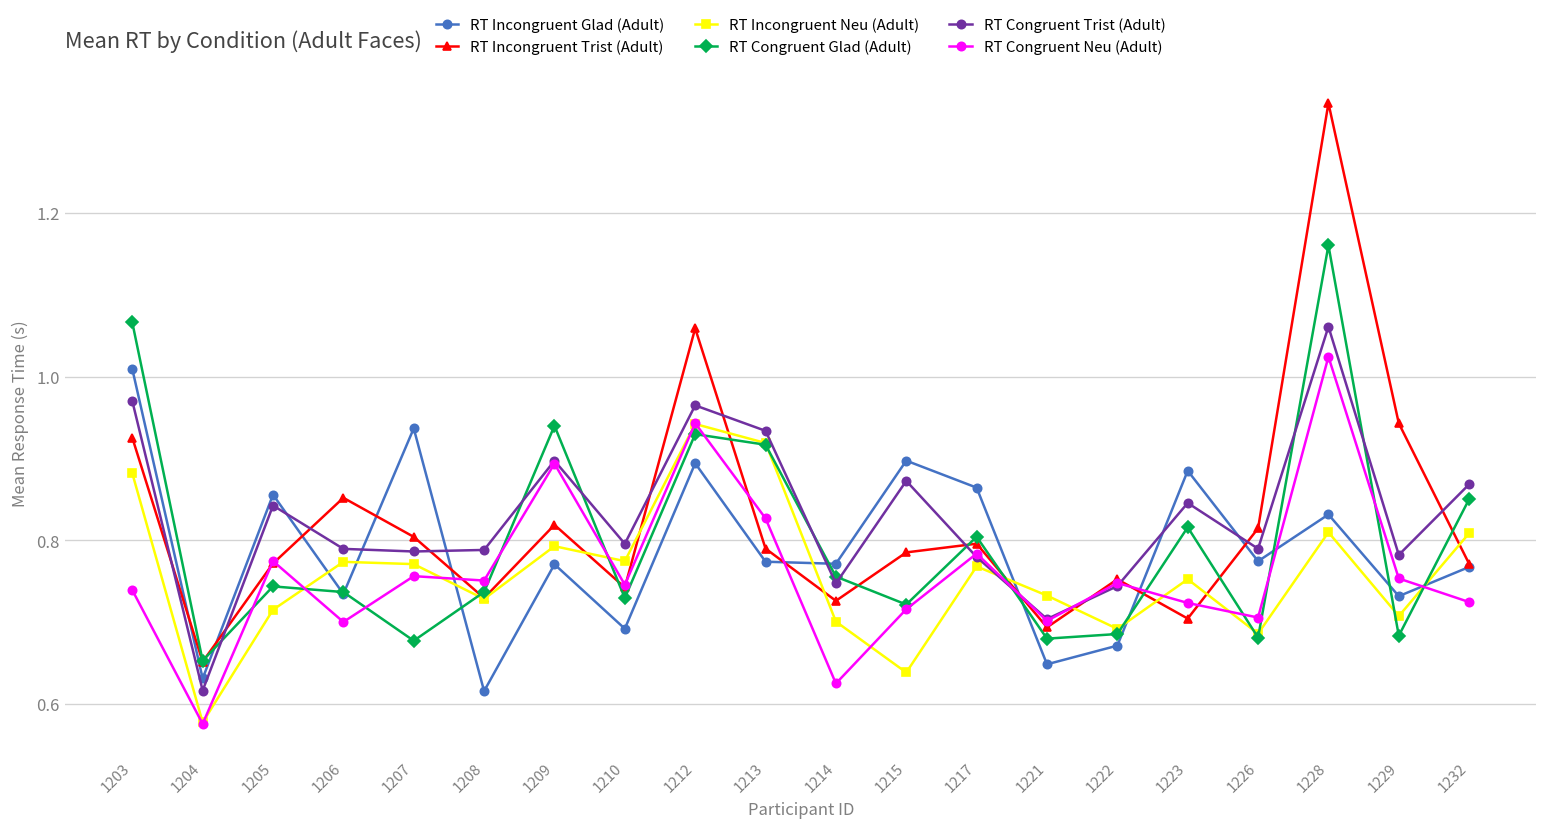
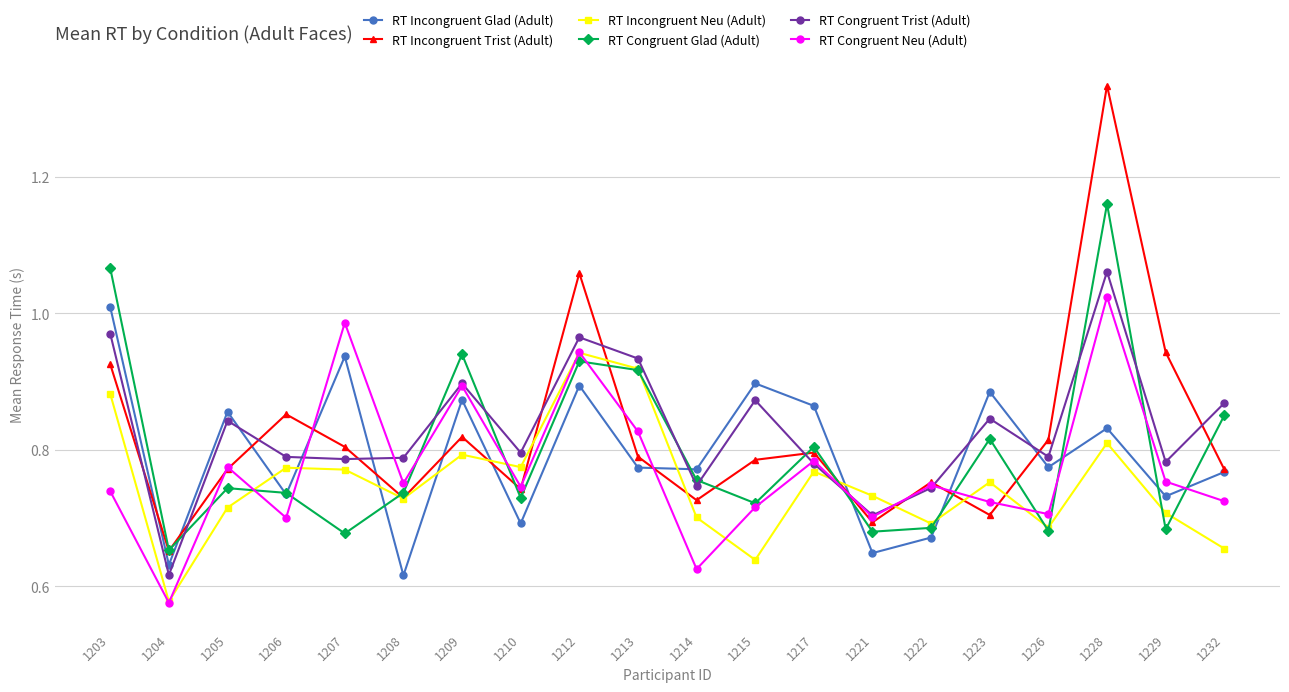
RT Congruent Neu (Adult), 1207: 0.76 -> 0.99
RT Incongruent Glad (Adult), 1209: 0.77 -> 0.87
RT Incongruent Neu (Adult), 1232: 0.81 -> 0.66
